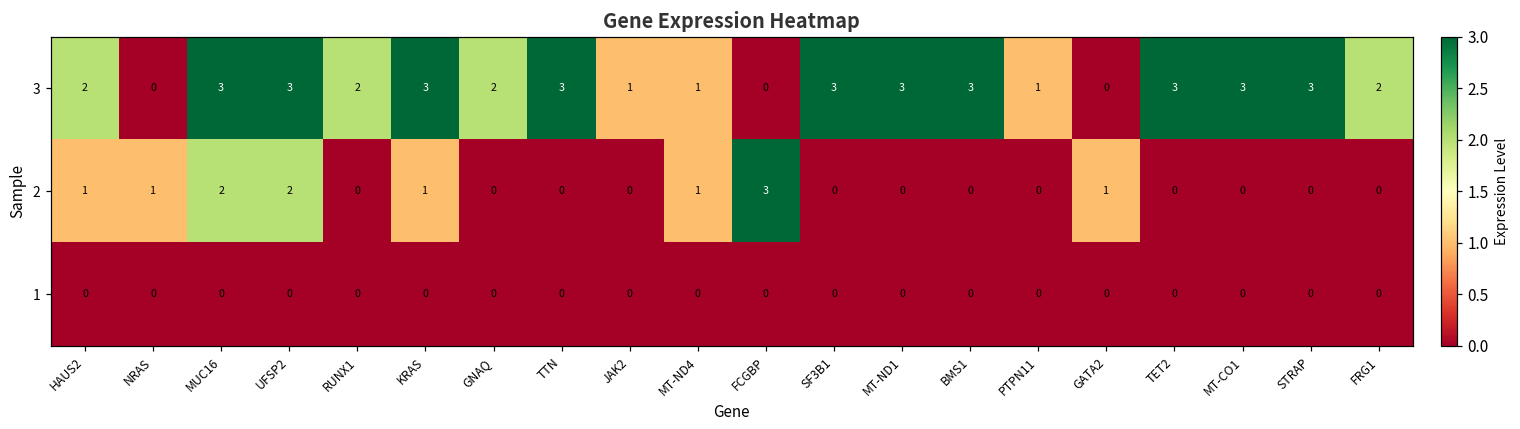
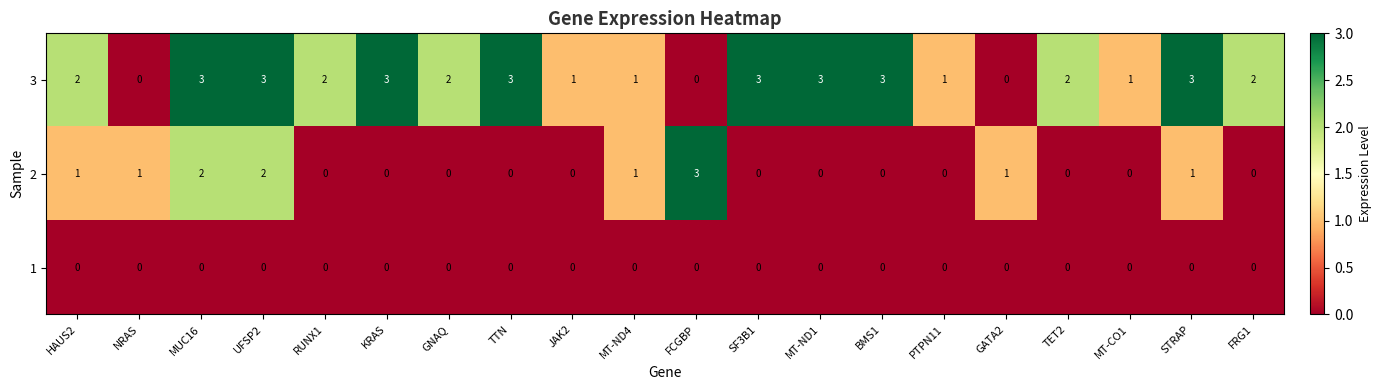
3, TET2: 3 -> 2
3, MT-CO1: 3 -> 1
2, KRAS: 1 -> 0
2, STRAP: 0 -> 1
